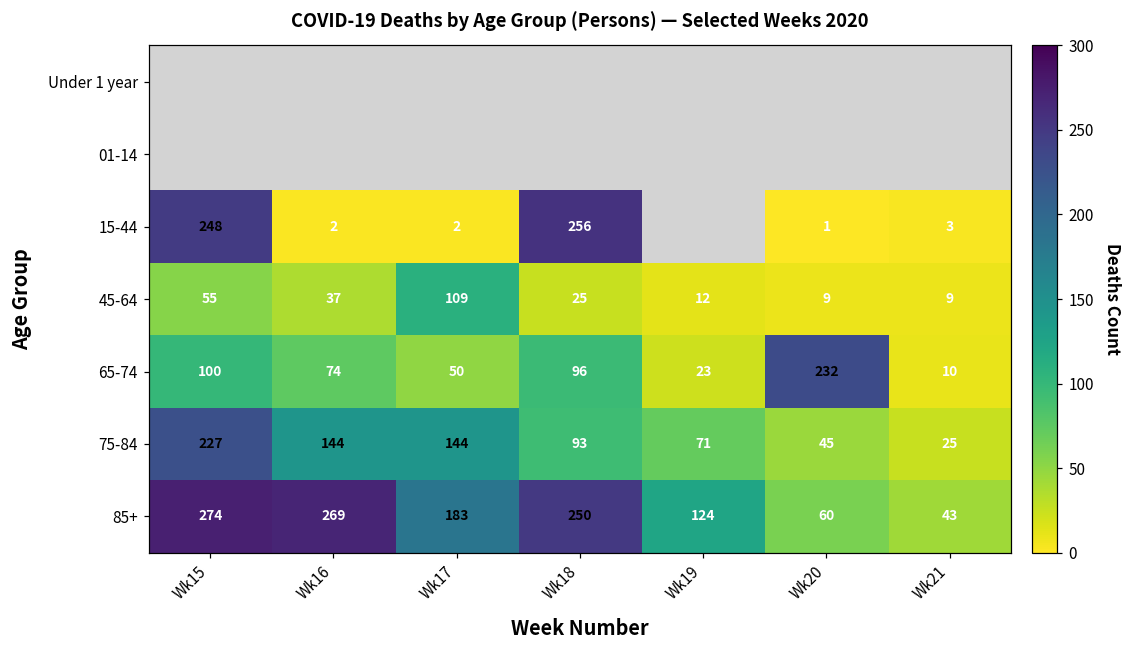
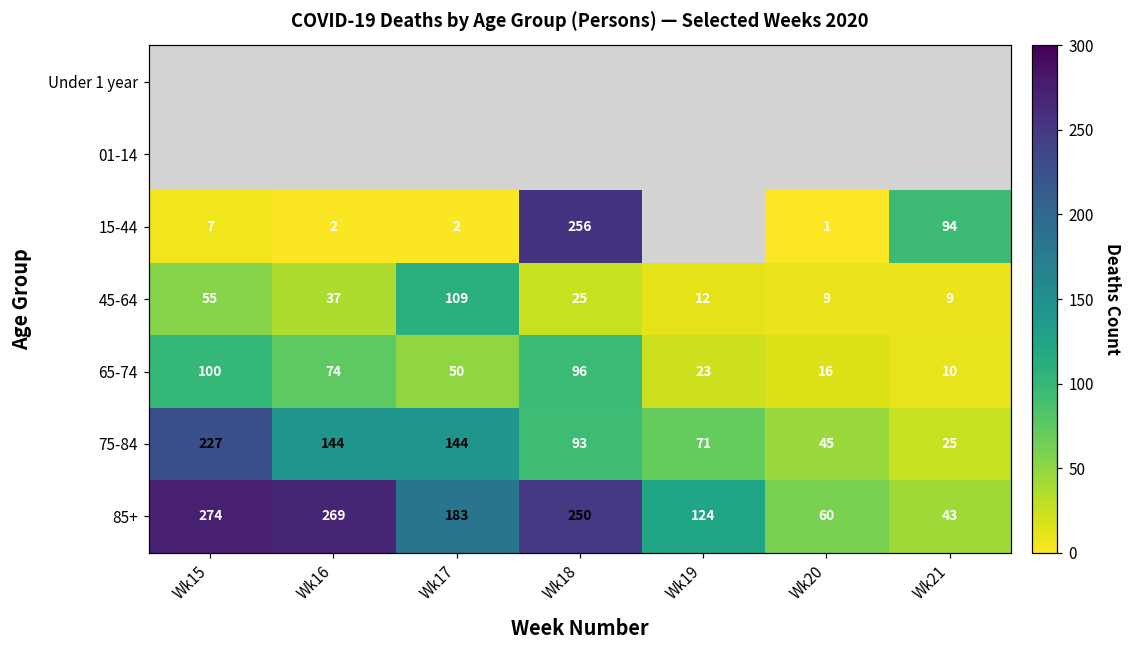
15-44, Wk15: 248 -> 7
15-44, Wk21: 3 -> 94
65-74, Wk20: 232 -> 16
